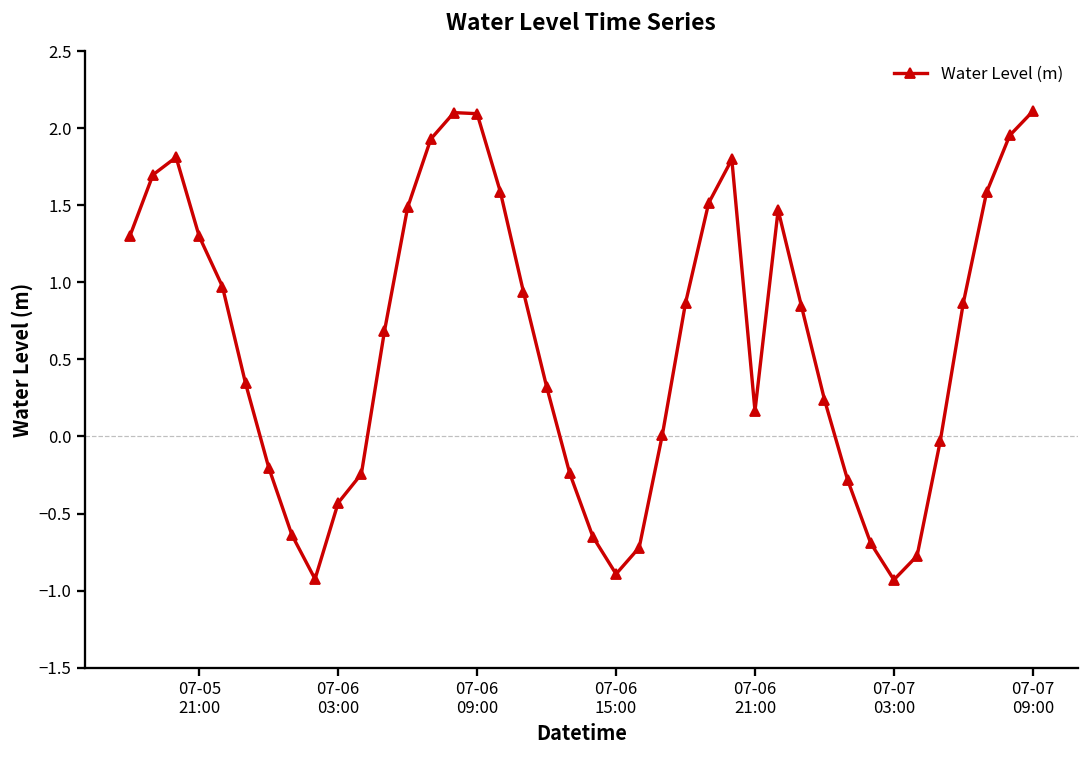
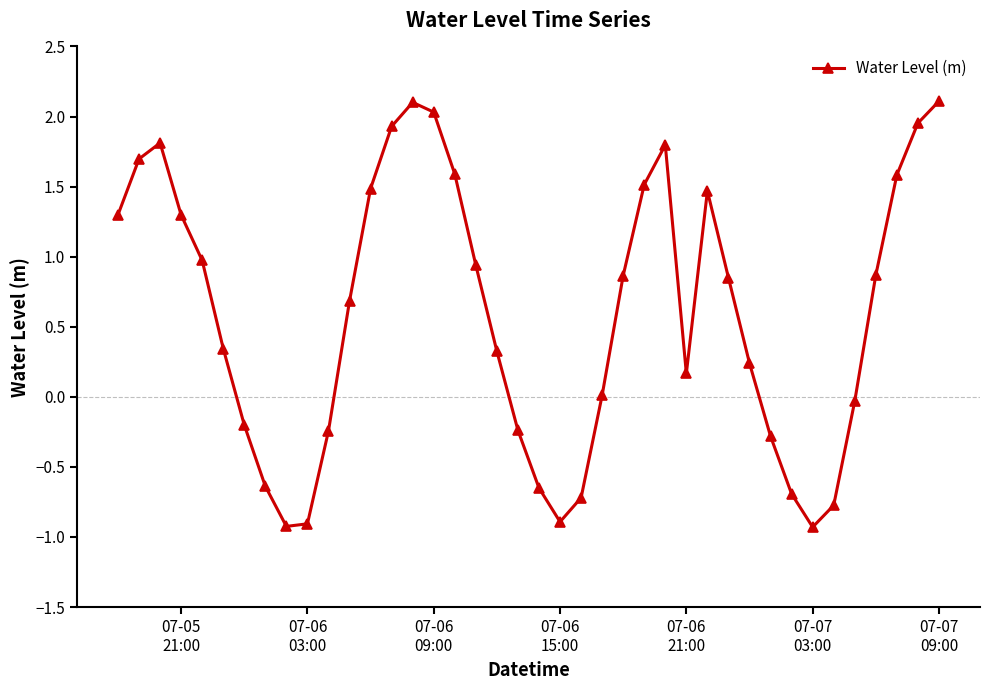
07-06 03:00: -0.43 -> -0.91
07-06 09:00: 2.09 -> 2.03
